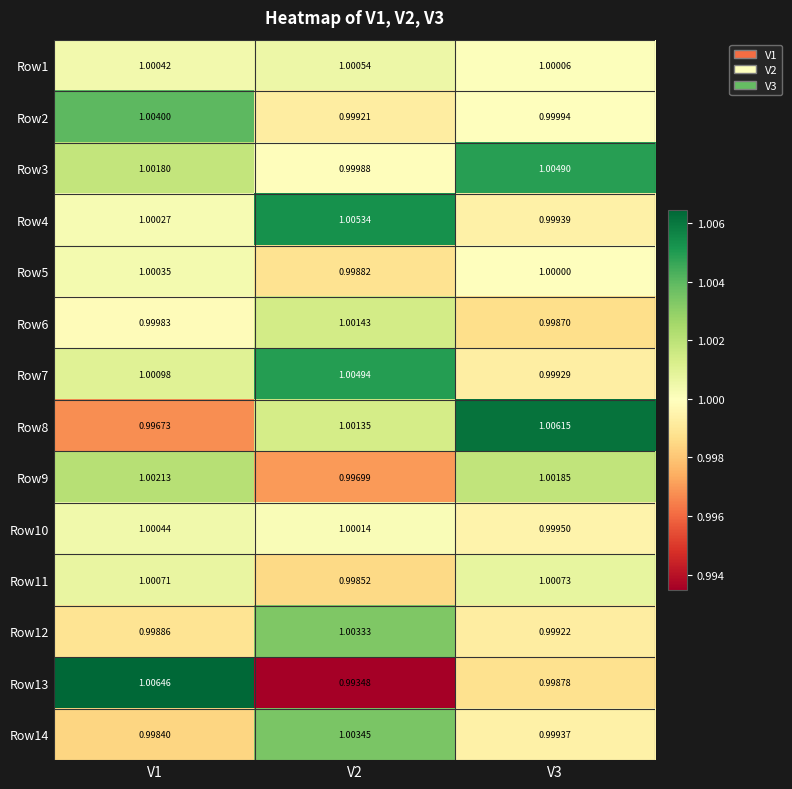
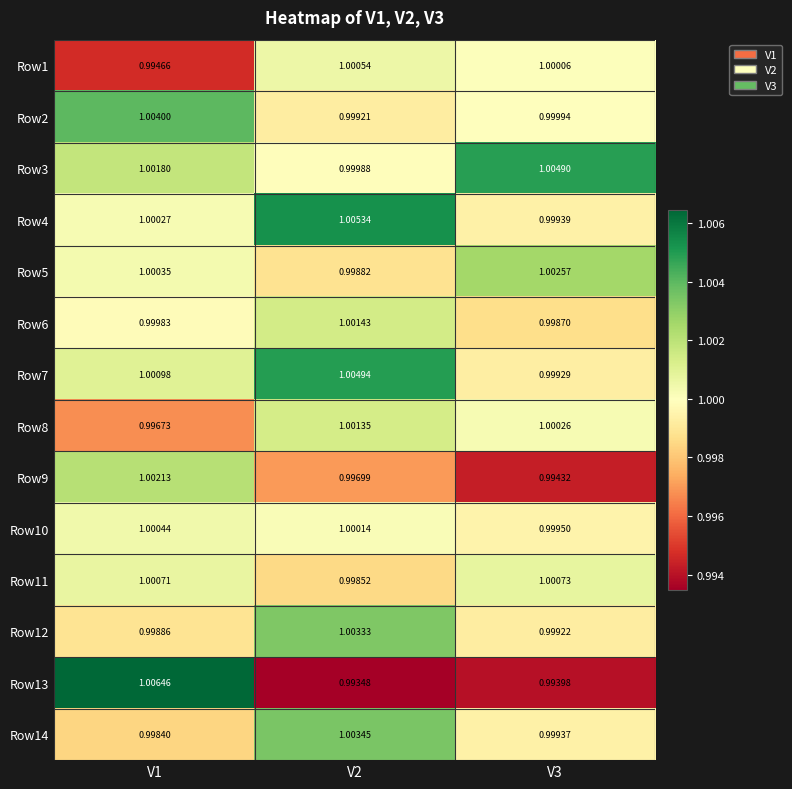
Row1, V1: 1.00042 -> 0.99466
Row5, V3: 1.00000 -> 1.00257
Row8, V3: 1.00615 -> 1.00026
Row9, V3: 1.00185 -> 0.99432
Row13, V3: 0.99878 -> 0.99398
